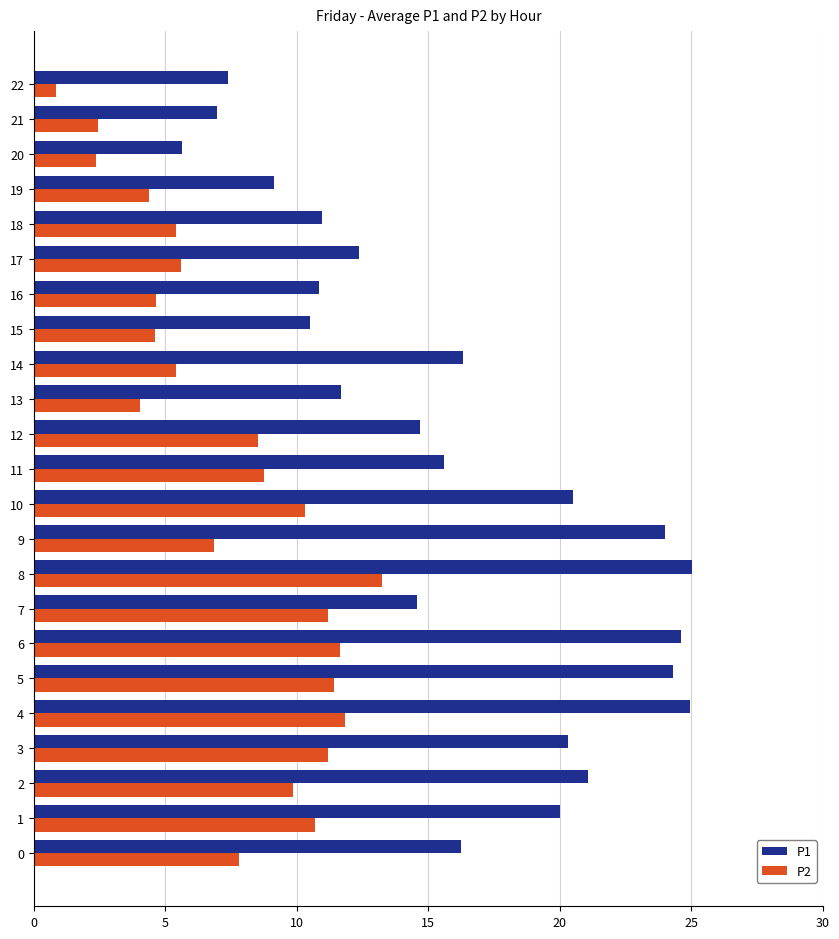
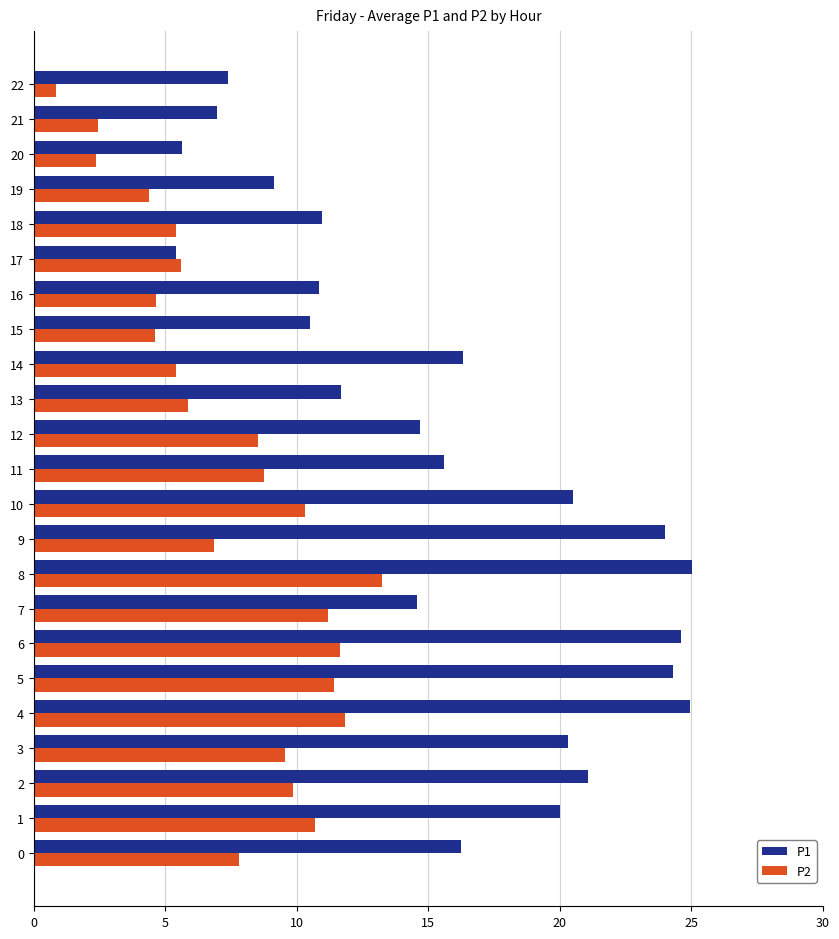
P1, 17: 12.4 -> 5.4
P2, 13: 4.1 -> 5.9
P2, 3: 11.2 -> 9.6
